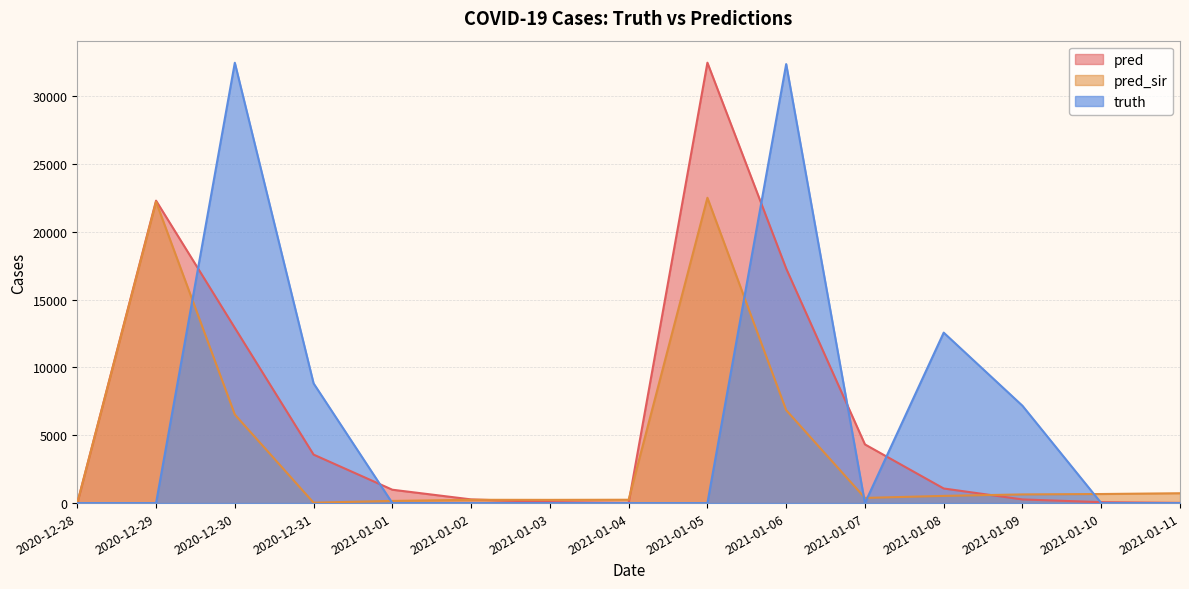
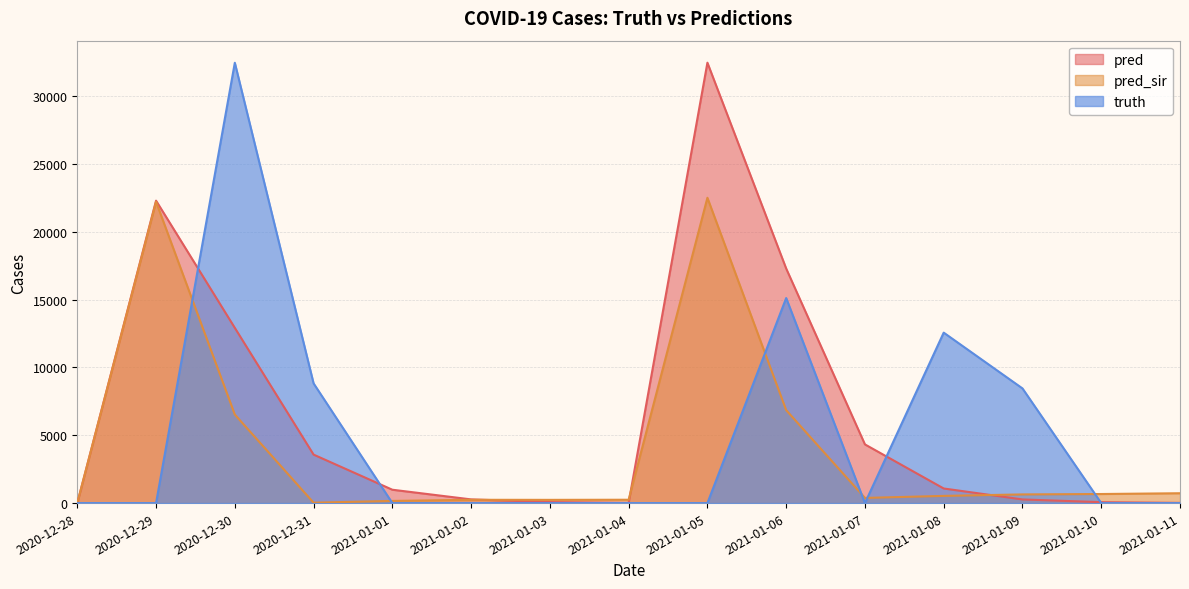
truth, 2021-01-06: 32400 -> 15100
truth, 2021-01-09: 7200 -> 8500
